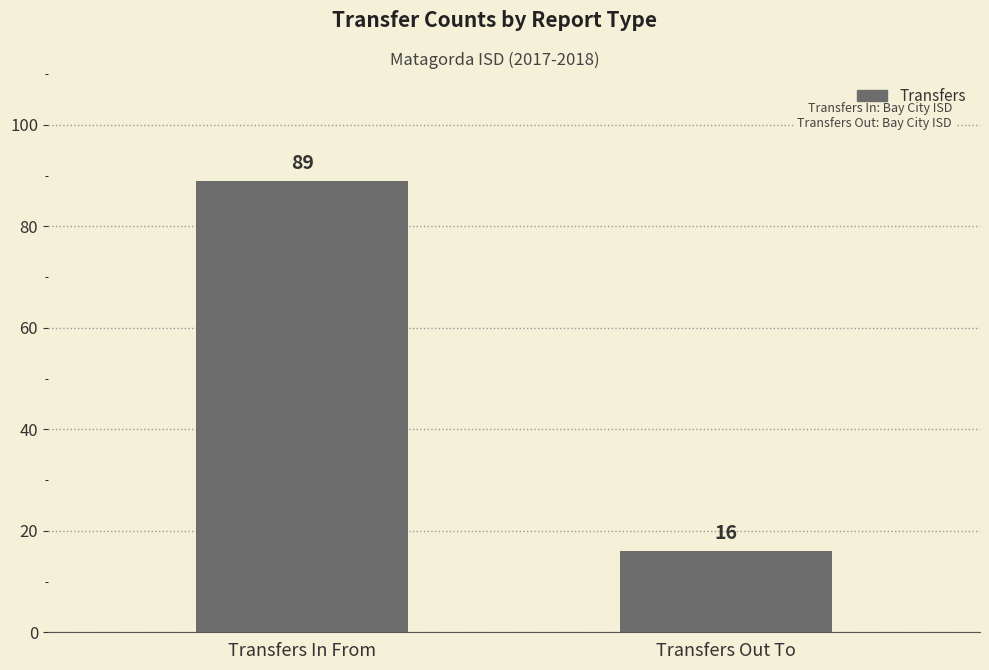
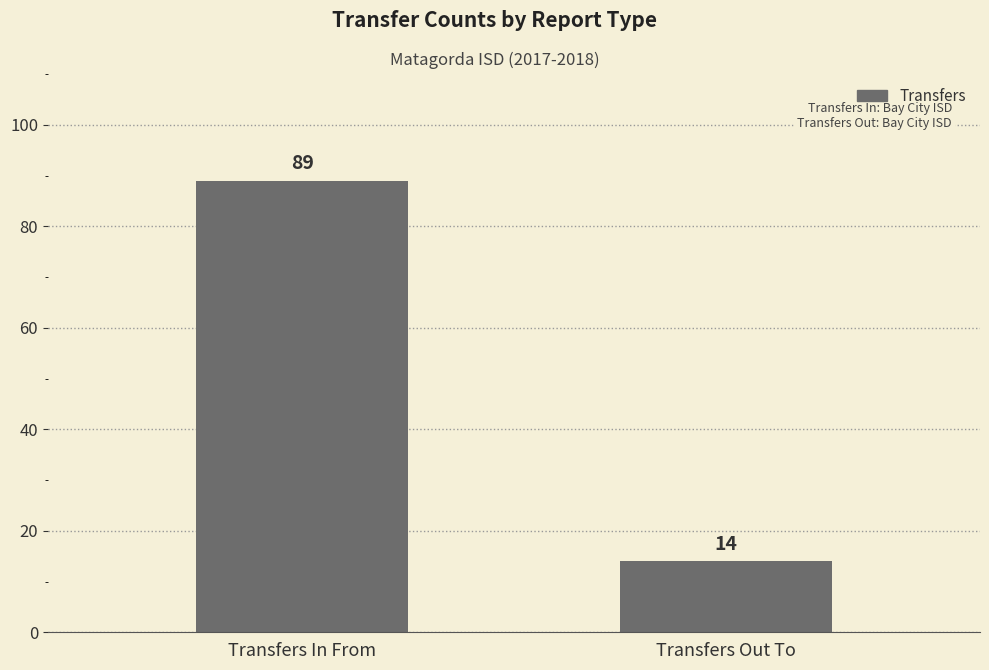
Transfers Out To: 16 -> 14
